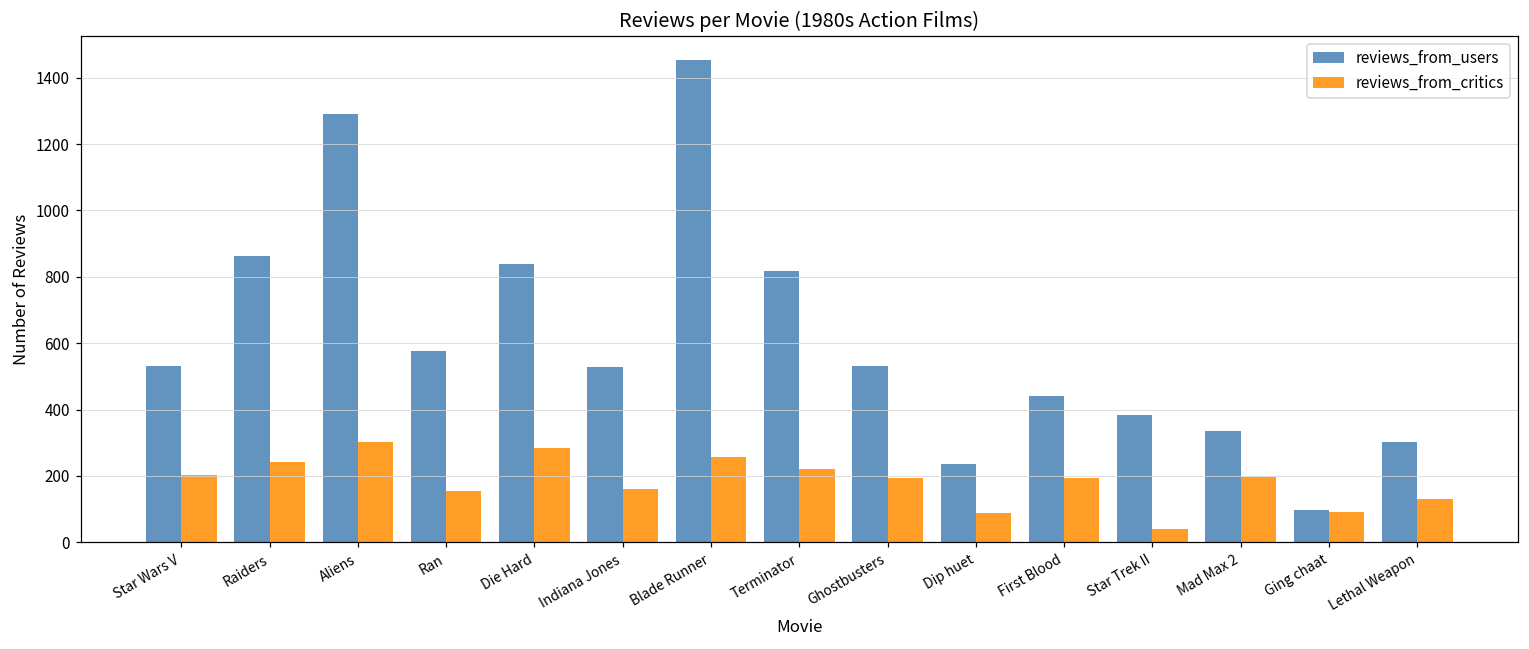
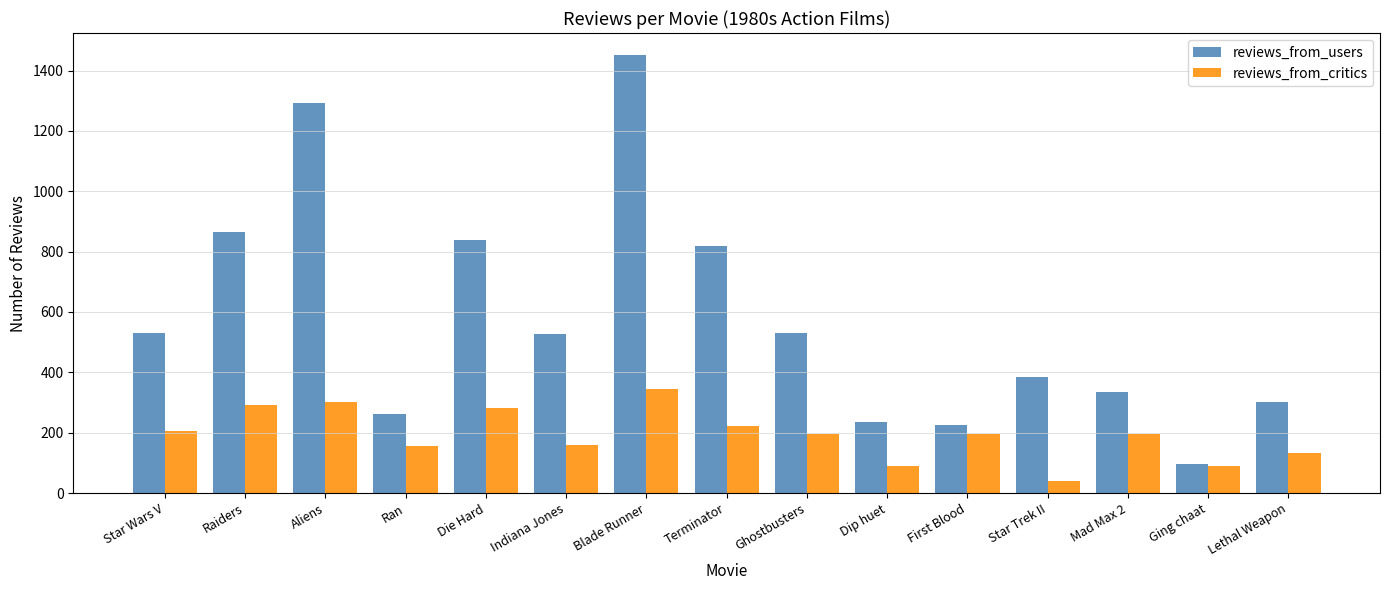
reviews_from_critics, Raiders: 240 -> 290
reviews_from_users, Ran: 580 -> 260
reviews_from_critics, Blade Runner: 260 -> 350
reviews_from_users, First Blood: 440 -> 220
